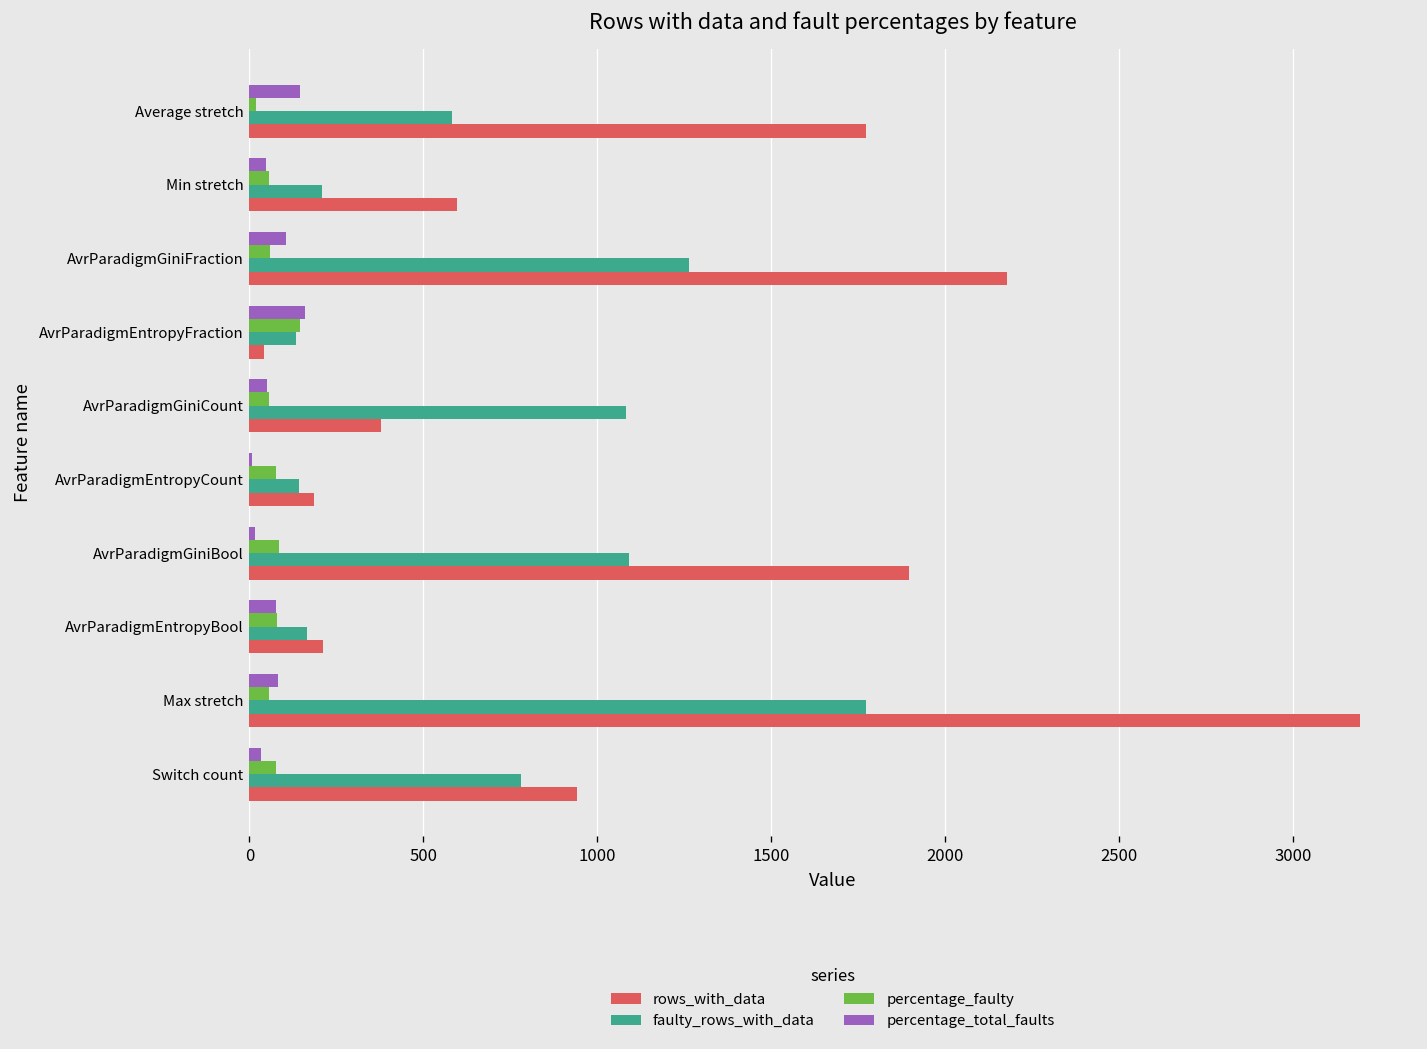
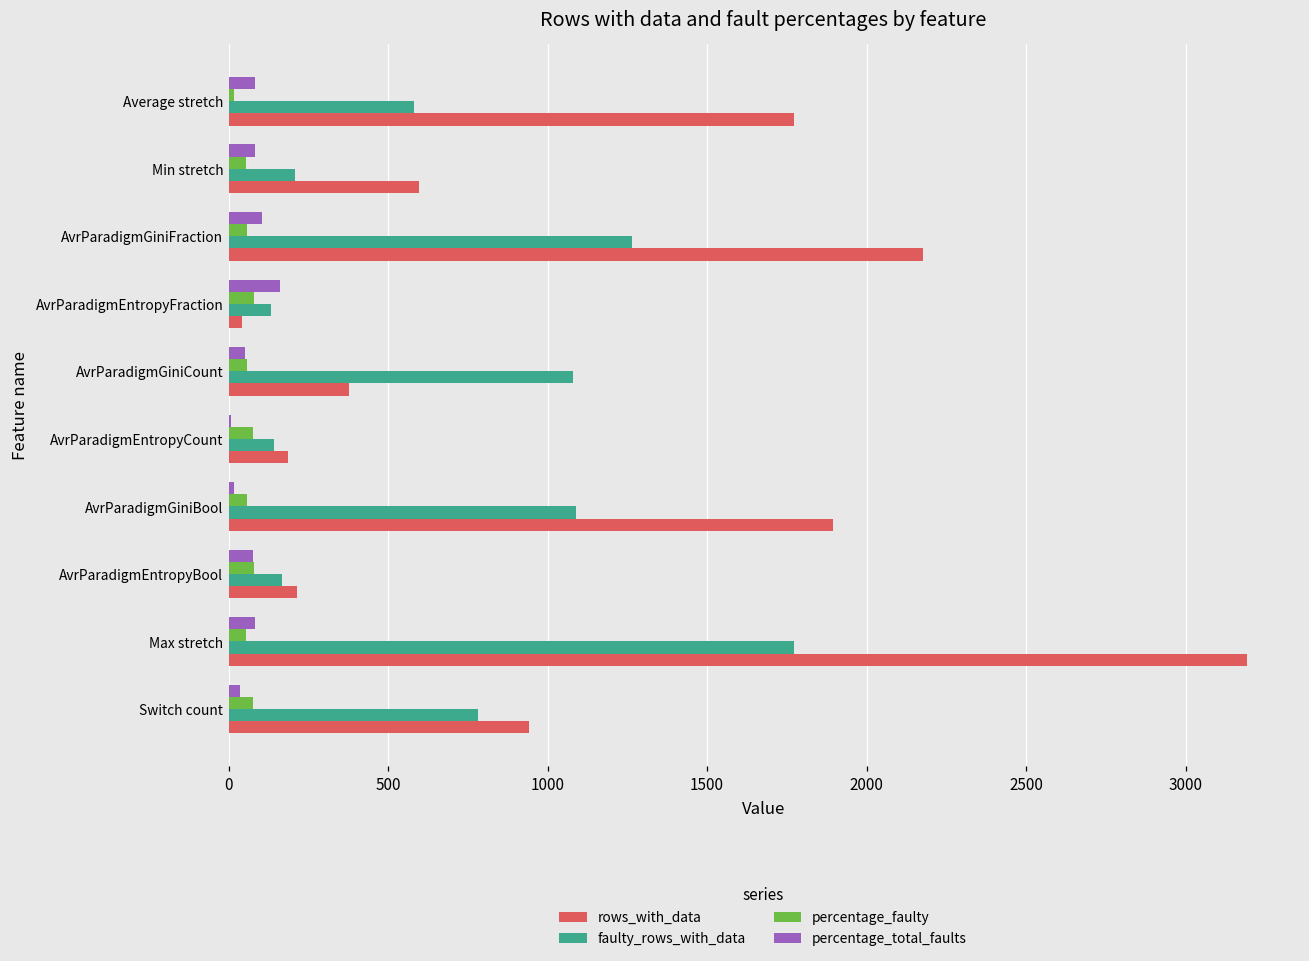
percentage_total_faults, Average stretch: 150 -> 80
percentage_total_faults, Min stretch: 50 -> 80
percentage_faulty, AvrParadigmEntropyFraction: 150 -> 80
percentage_faulty, AvrParadigmGiniBool: 90 -> 60
